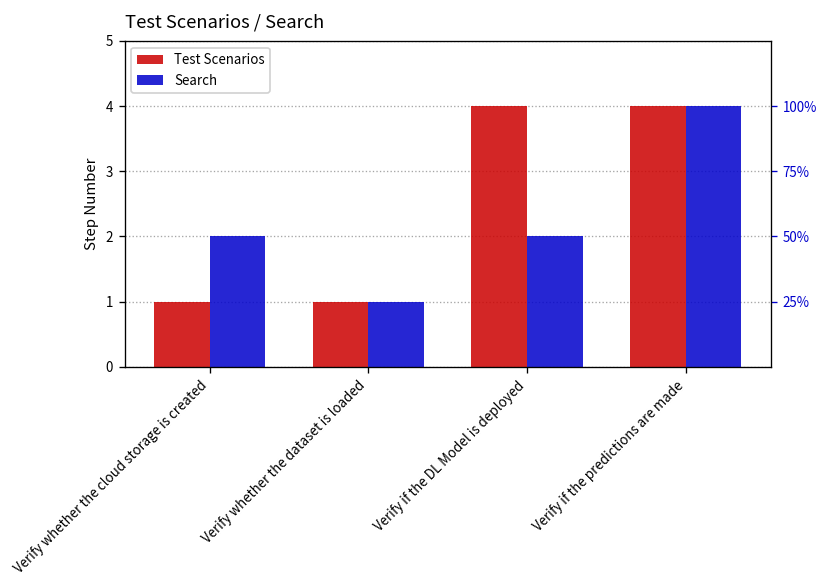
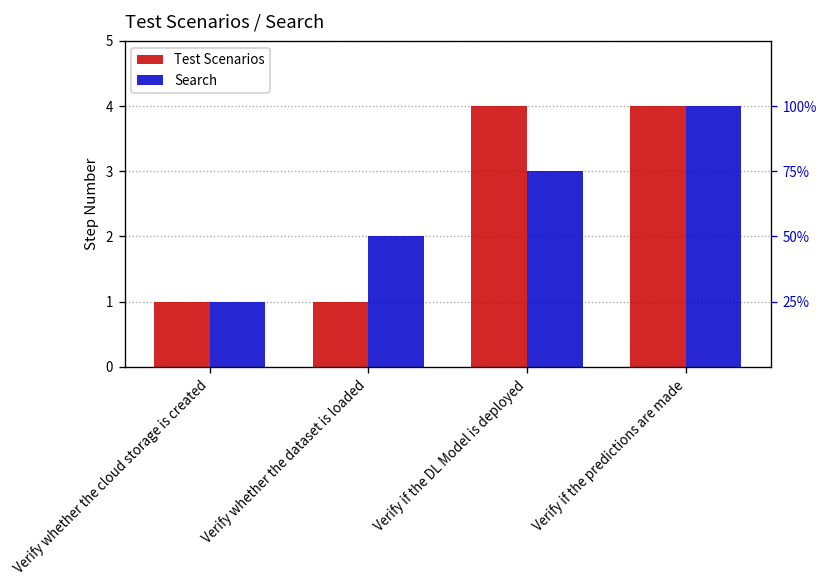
Search, Verify whether the cloud storage is created: 2 -> 1
Search, Verify whether the dataset is loaded: 1 -> 2
Search, Verify if the DL Model is deployed: 2 -> 3
